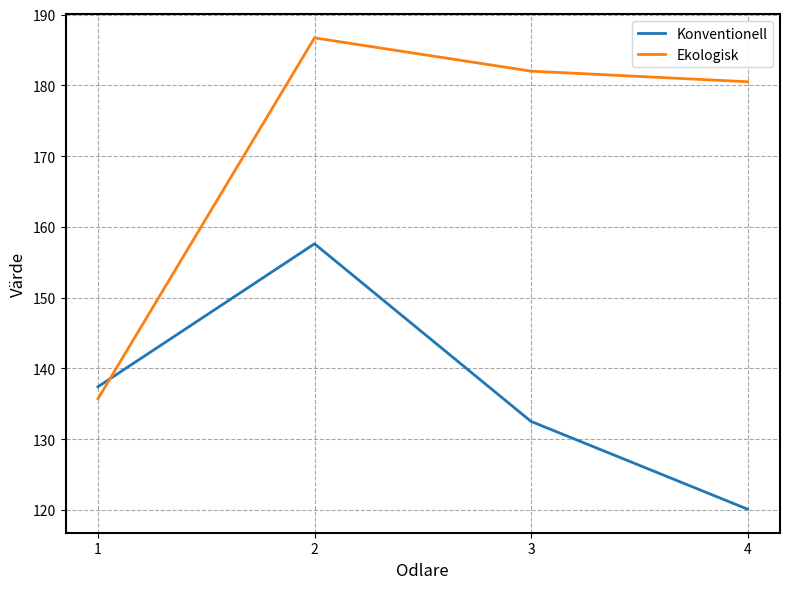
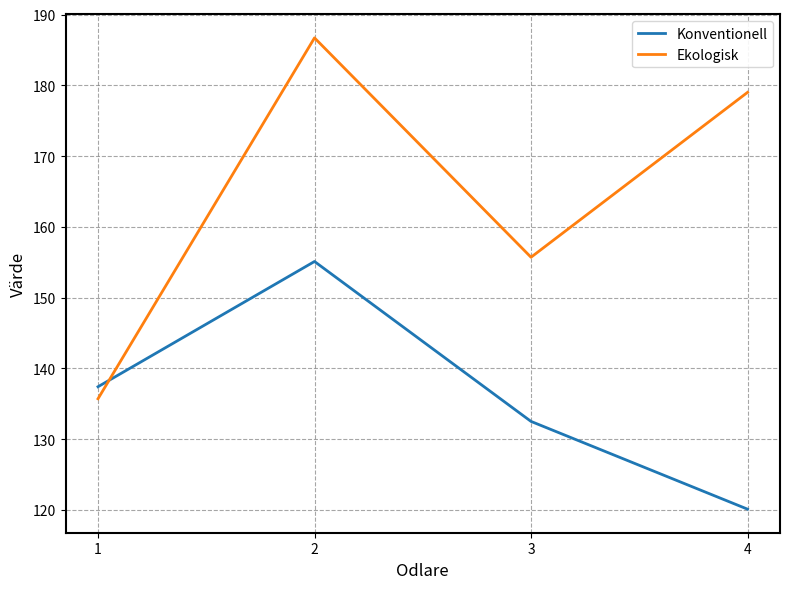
Konventionell, 2: 158 -> 155
Ekologisk, 3: 182 -> 156
Ekologisk, 4: 181 -> 179
